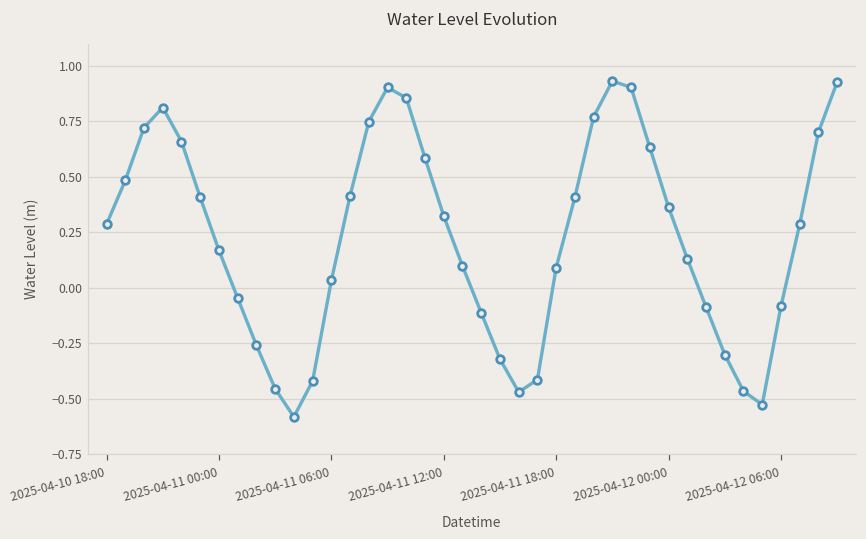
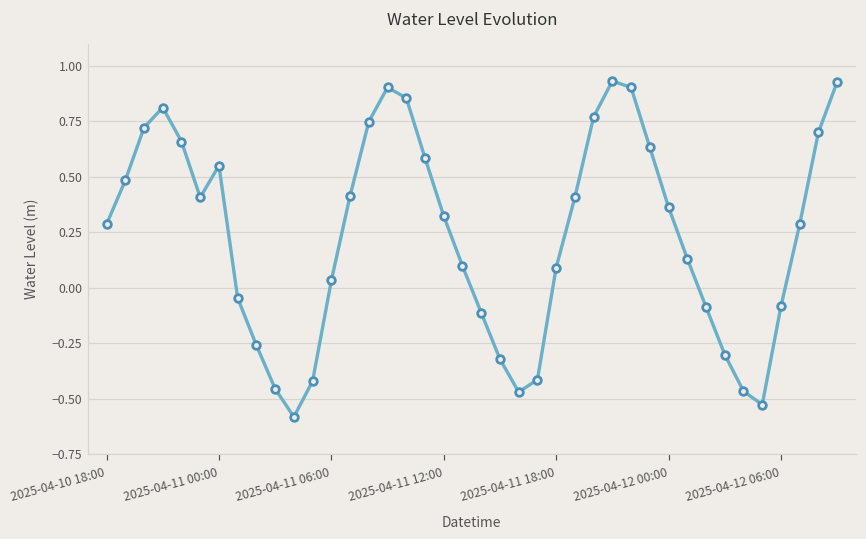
2025-04-11 00:00: 0.17 -> 0.55
